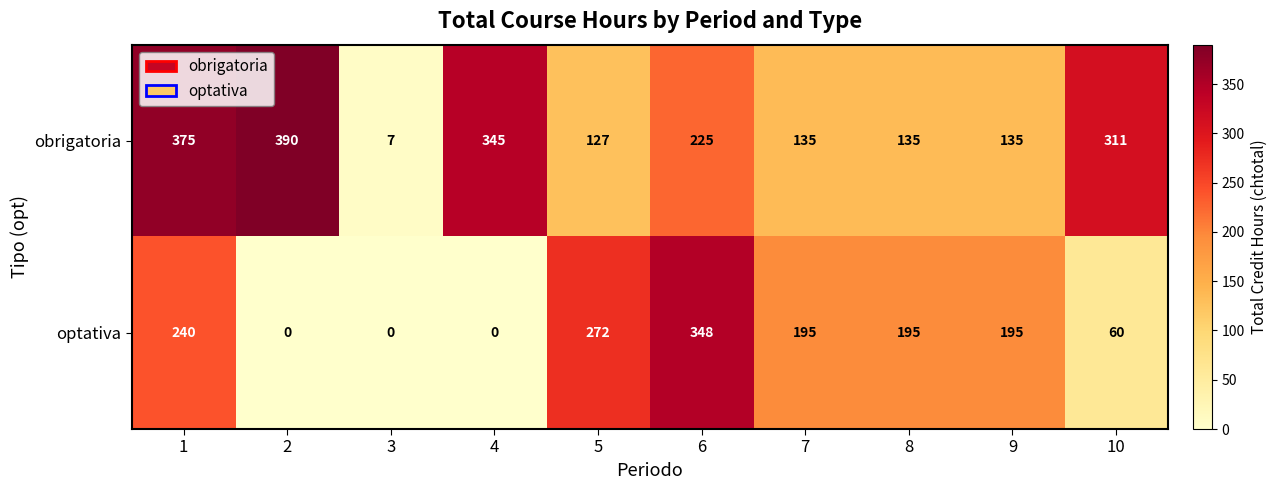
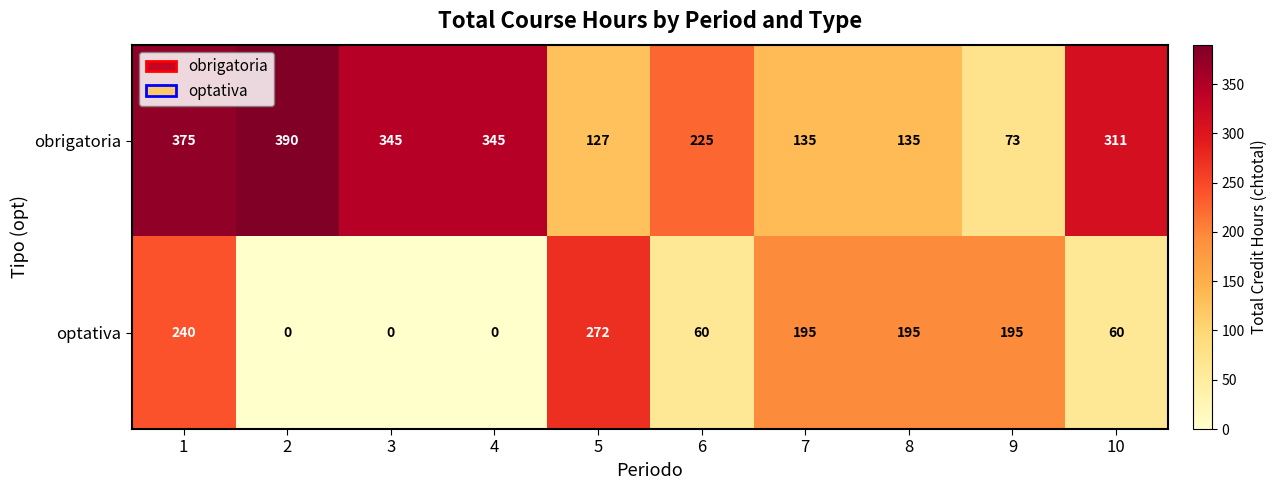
obrigatoria, 3: 7 -> 345
obrigatoria, 9: 135 -> 73
optativa, 6: 348 -> 60
